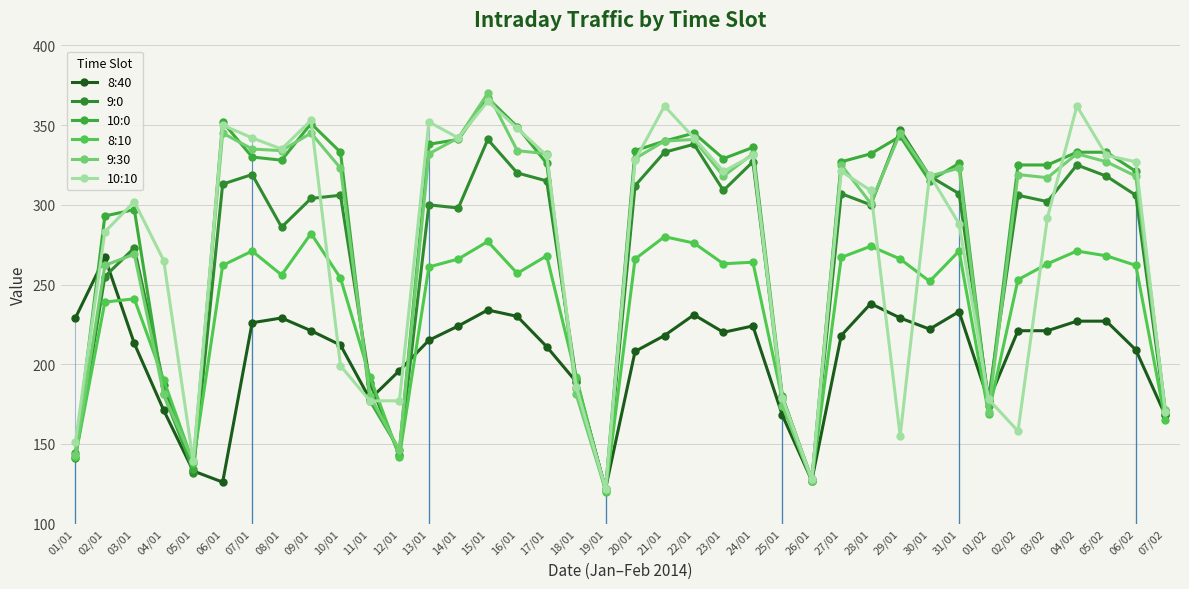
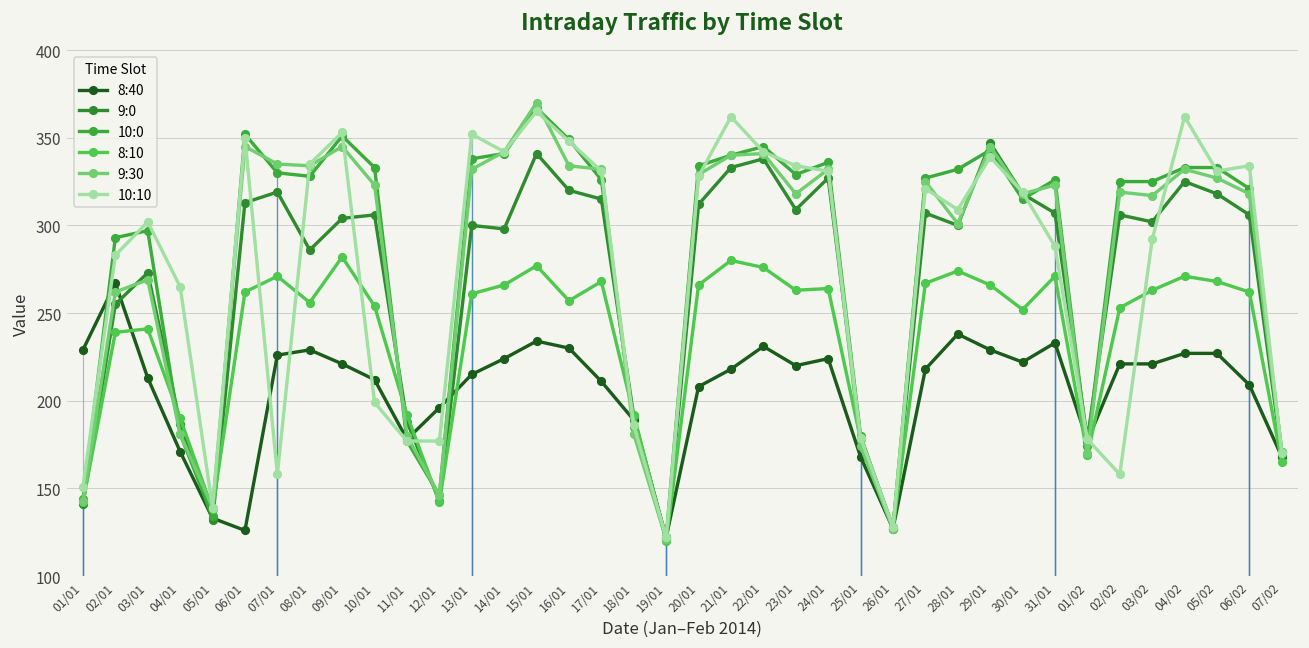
10:10, 07/01: 342 -> 158
10:10, 23/01: 321 -> 334
10:10, 29/01: 155 -> 339
10:10, 06/02: 327 -> 334
